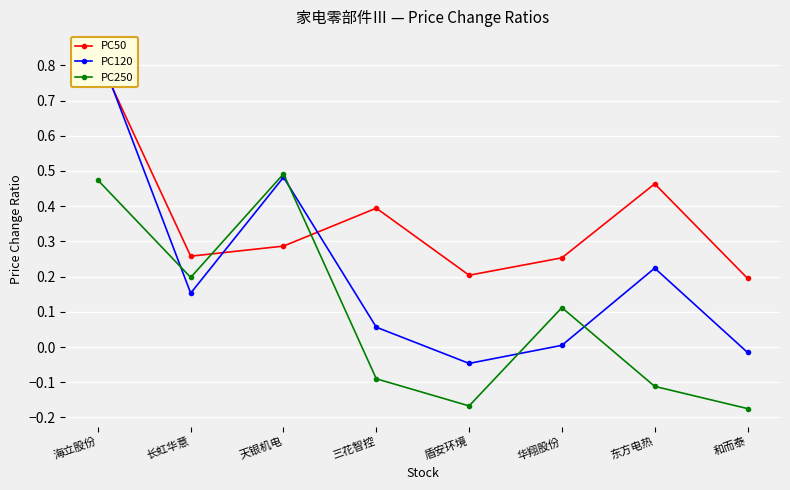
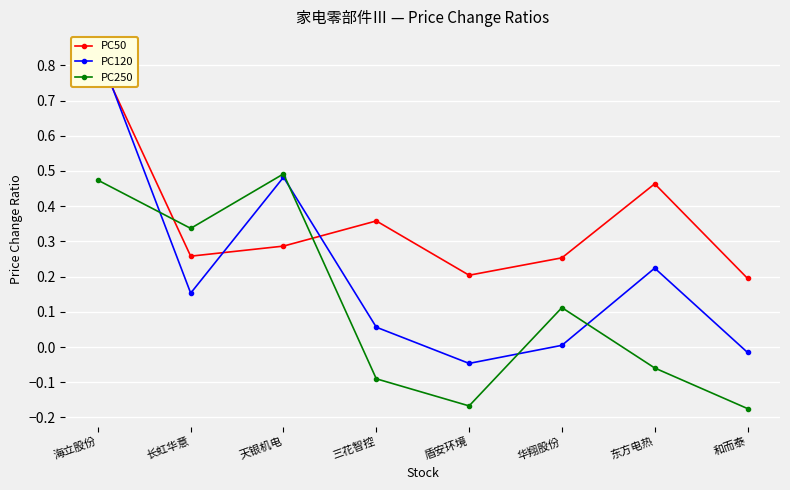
PC250, 长虹华意: 0.20 -> 0.34
PC50, 三花智控: 0.39 -> 0.36
PC250, 东方电热: -0.11 -> -0.06
